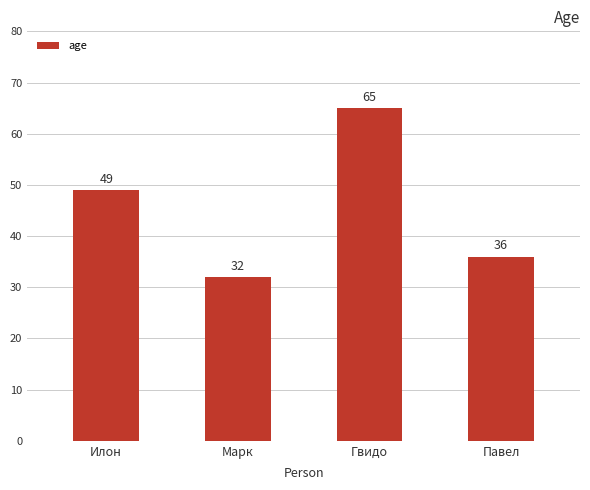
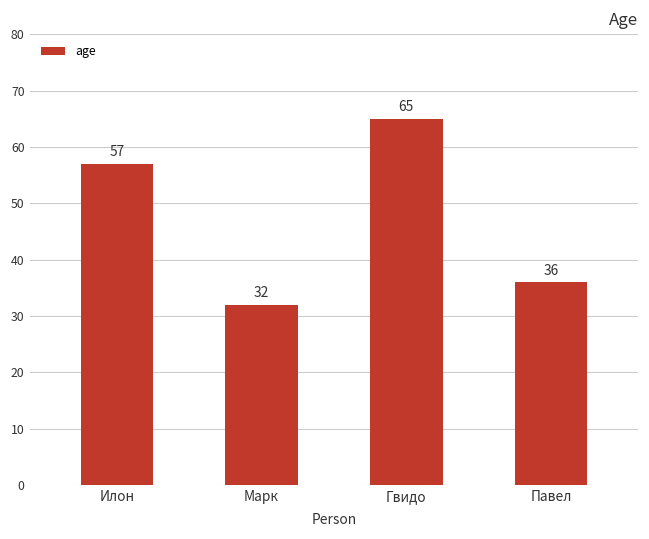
Илон: 49 -> 57
